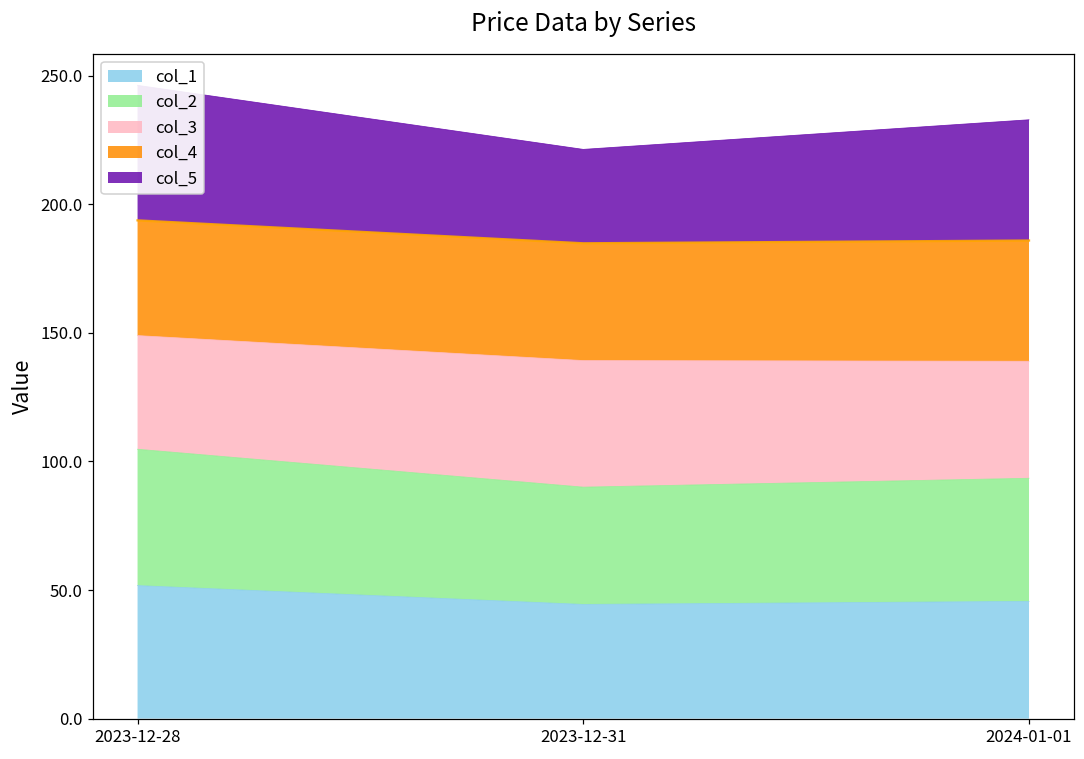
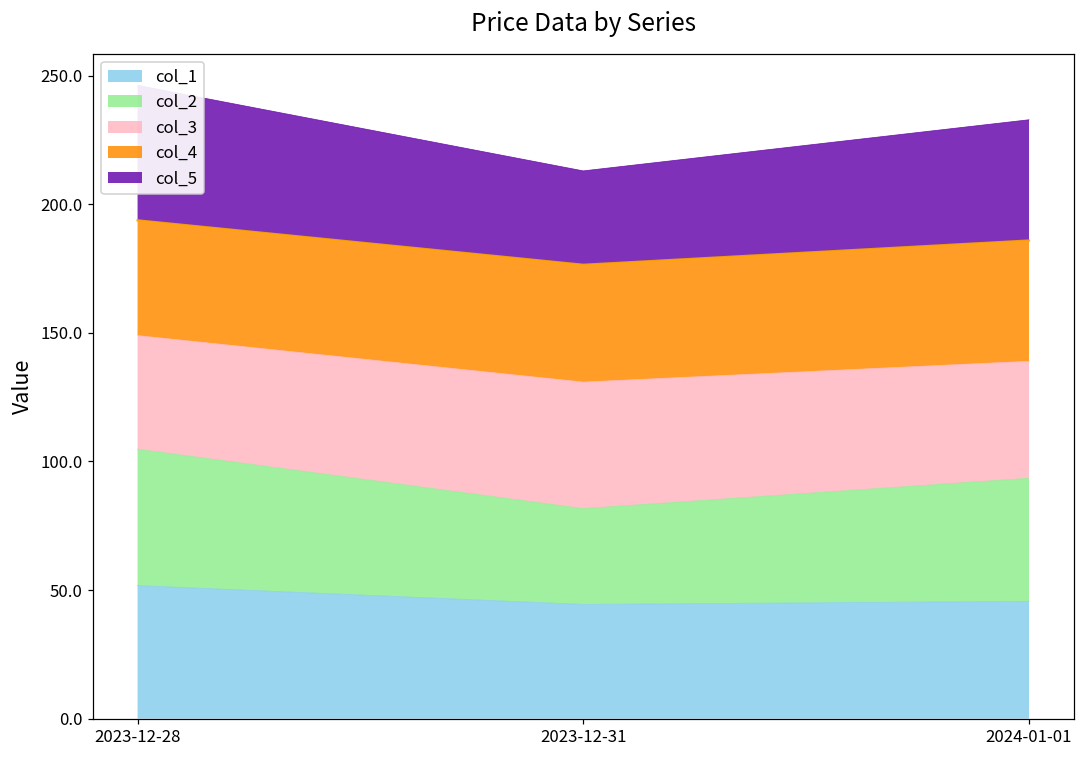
col_2, 2023-12-31: 46 -> 37
